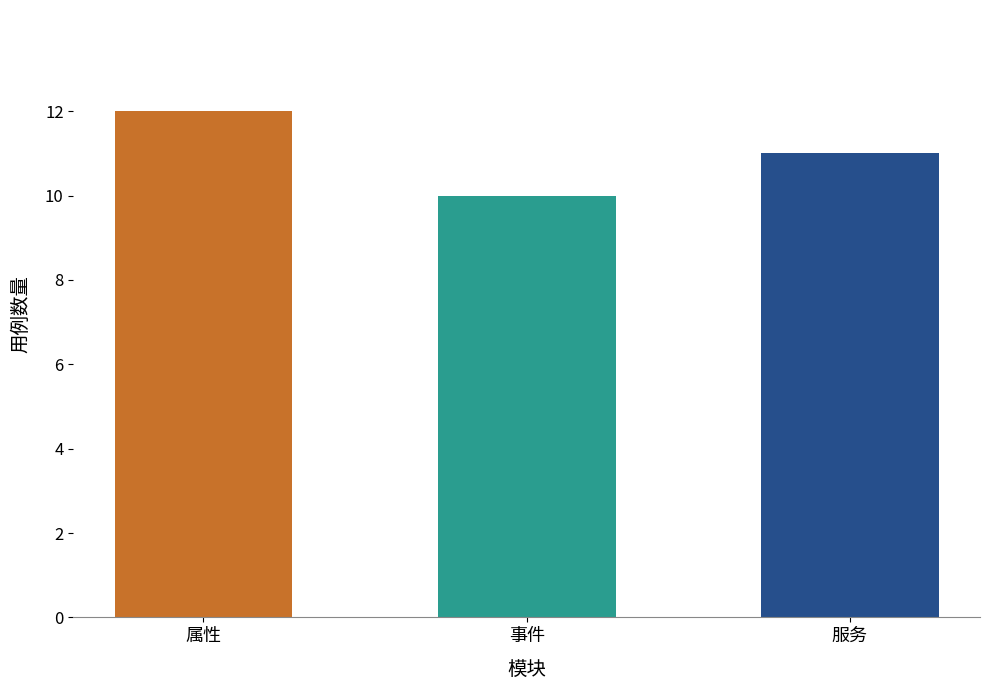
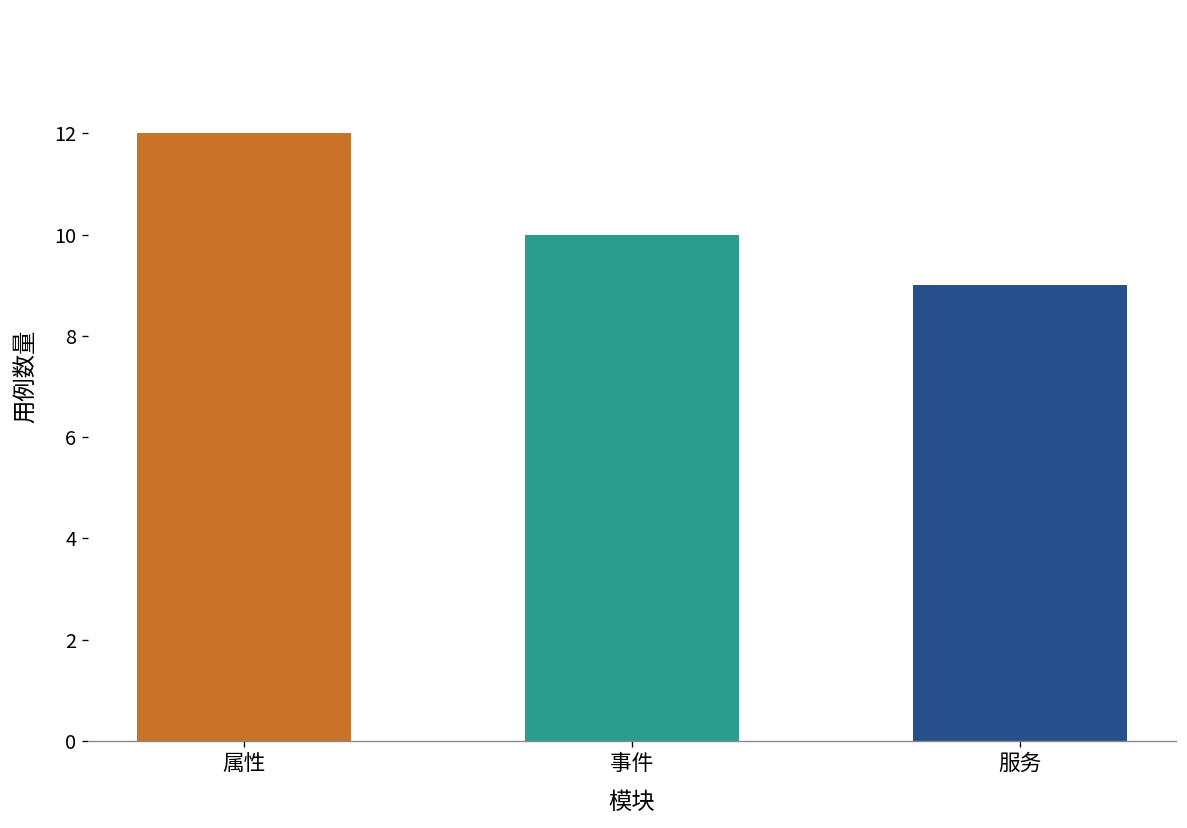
服务: 11 -> 9
